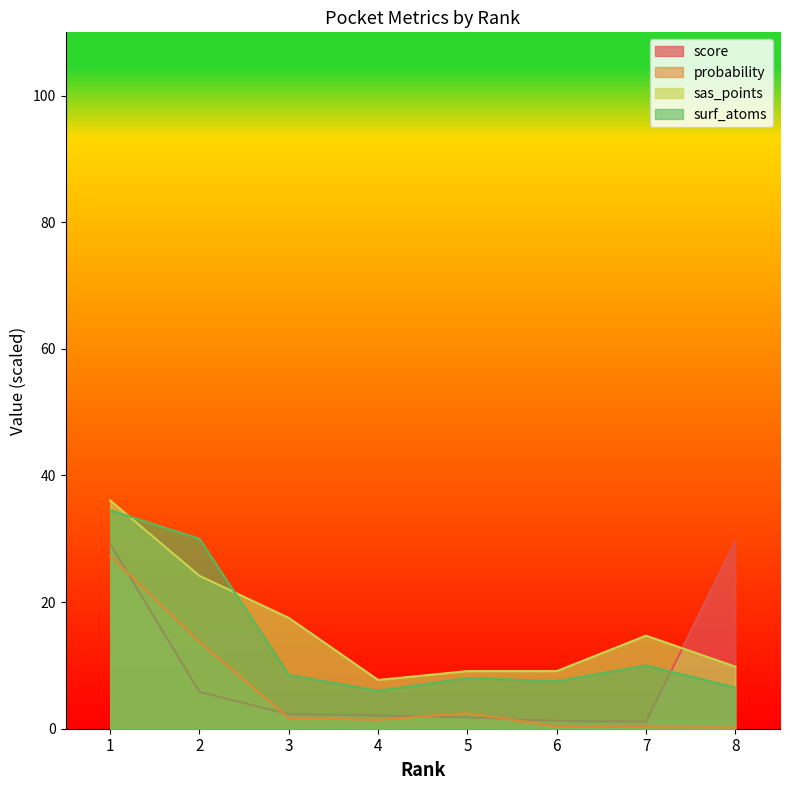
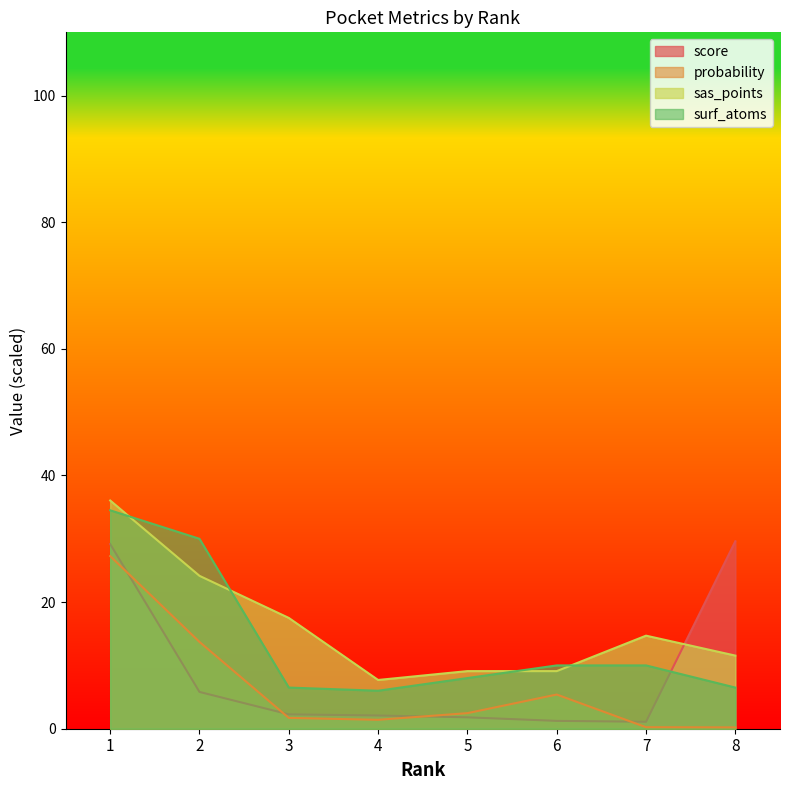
surf_atoms, 3: 9 -> 7
probability, 6: 0 -> 5
surf_atoms, 6: 8 -> 10
sas_points, 8: 10 -> 12
